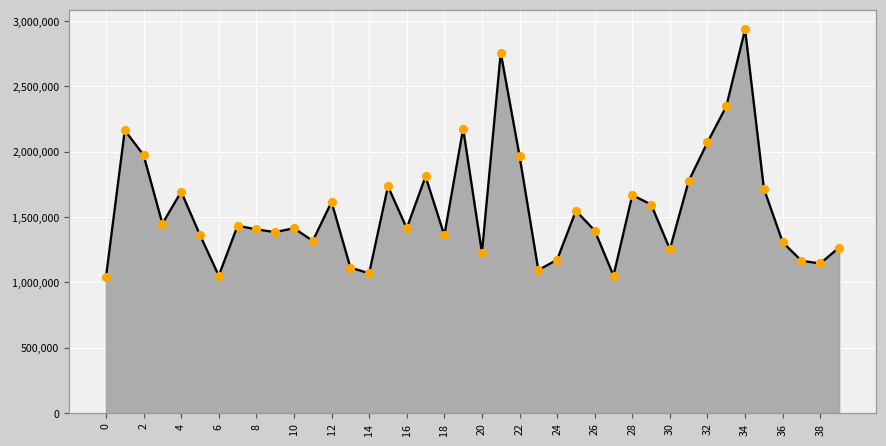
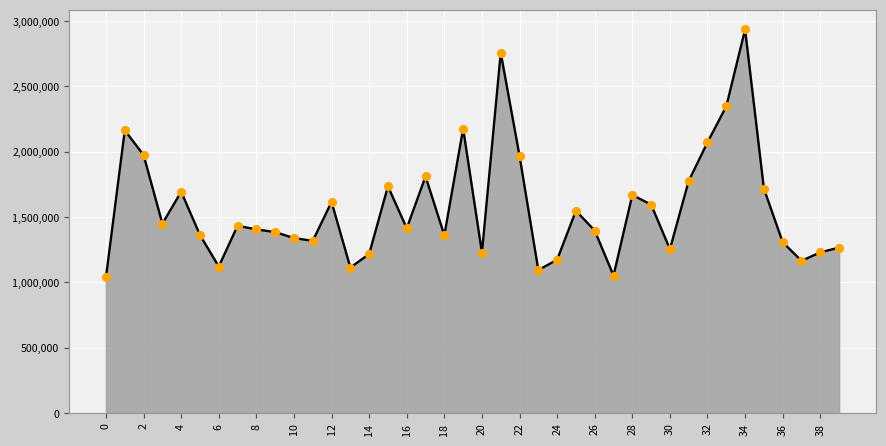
6: 1,050,000 -> 1,120,000
10: 1,410,000 -> 1,340,000
14: 1,070,000 -> 1,220,000
38: 1,140,000 -> 1,230,000
